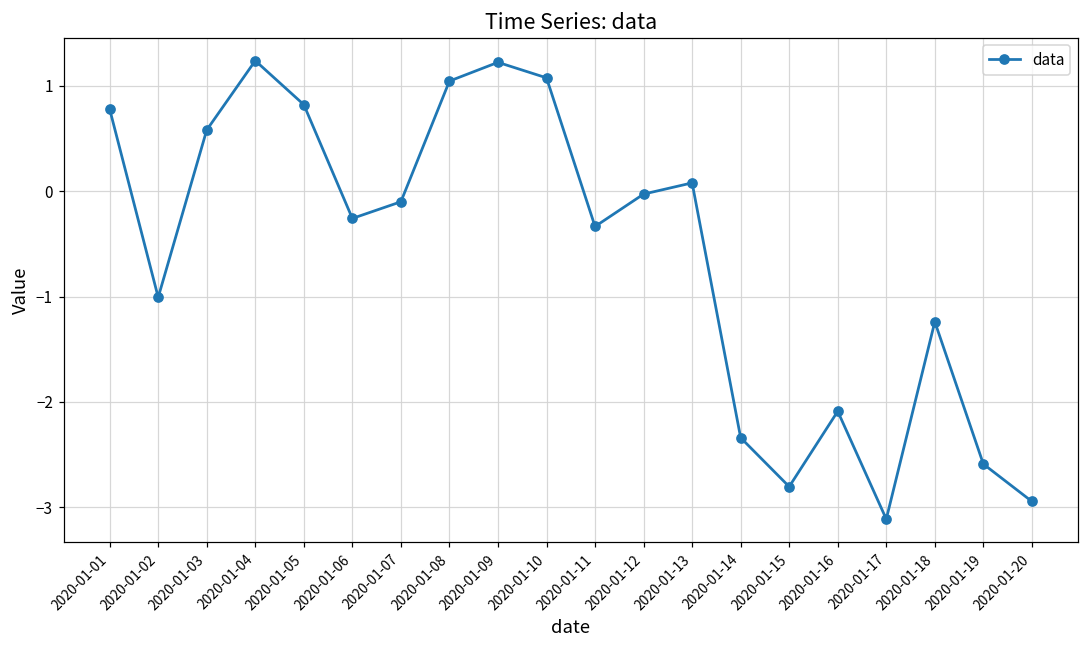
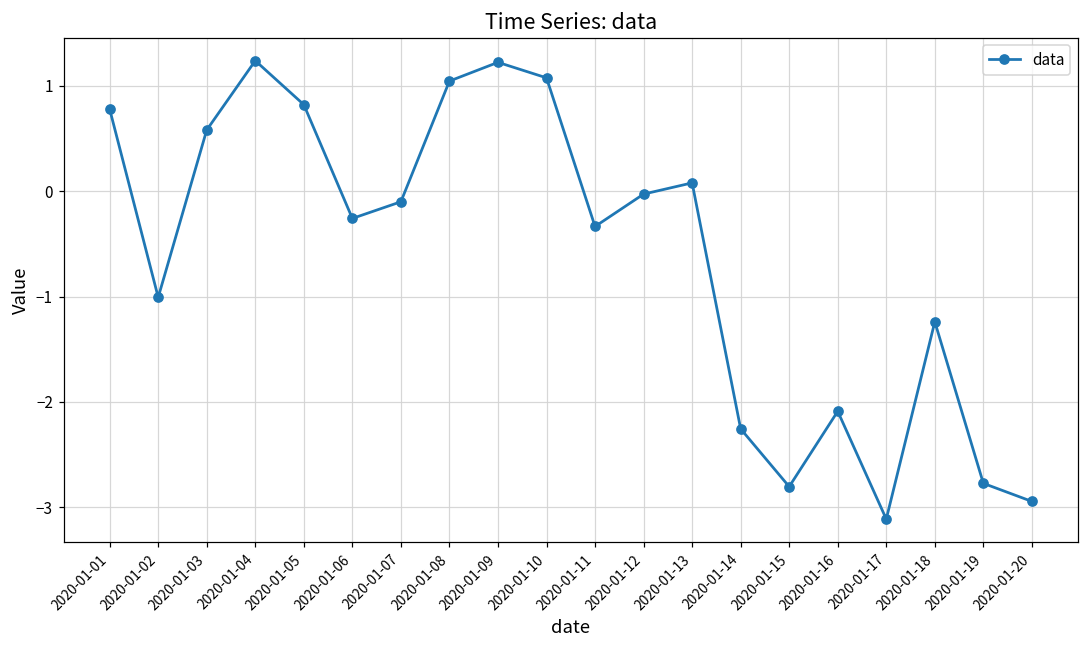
2020-01-14: -2.34 -> -2.26
2020-01-19: -2.6 -> -2.8
